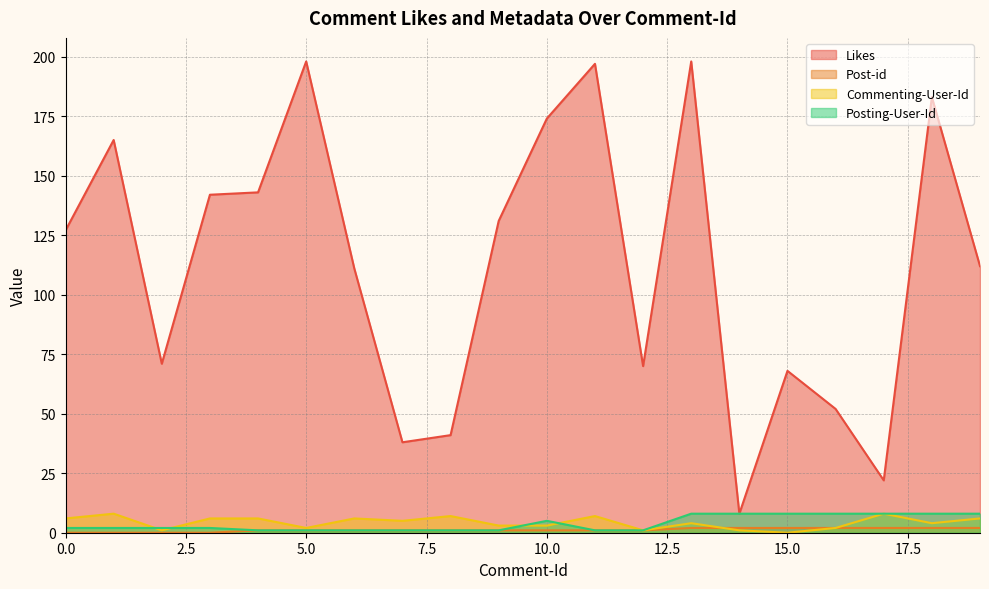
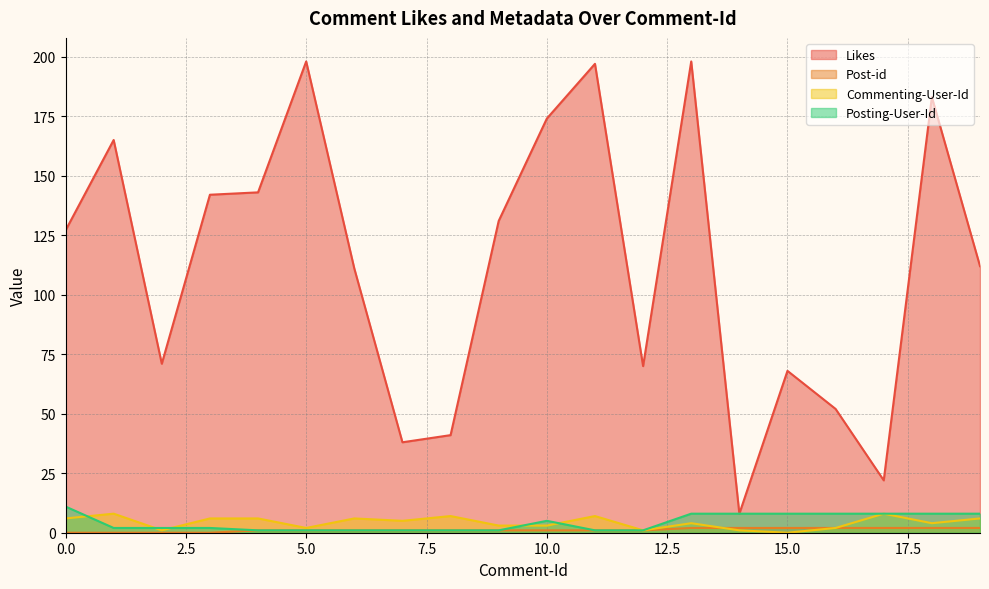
Posting-User-Id, 0.0: 2 -> 11
